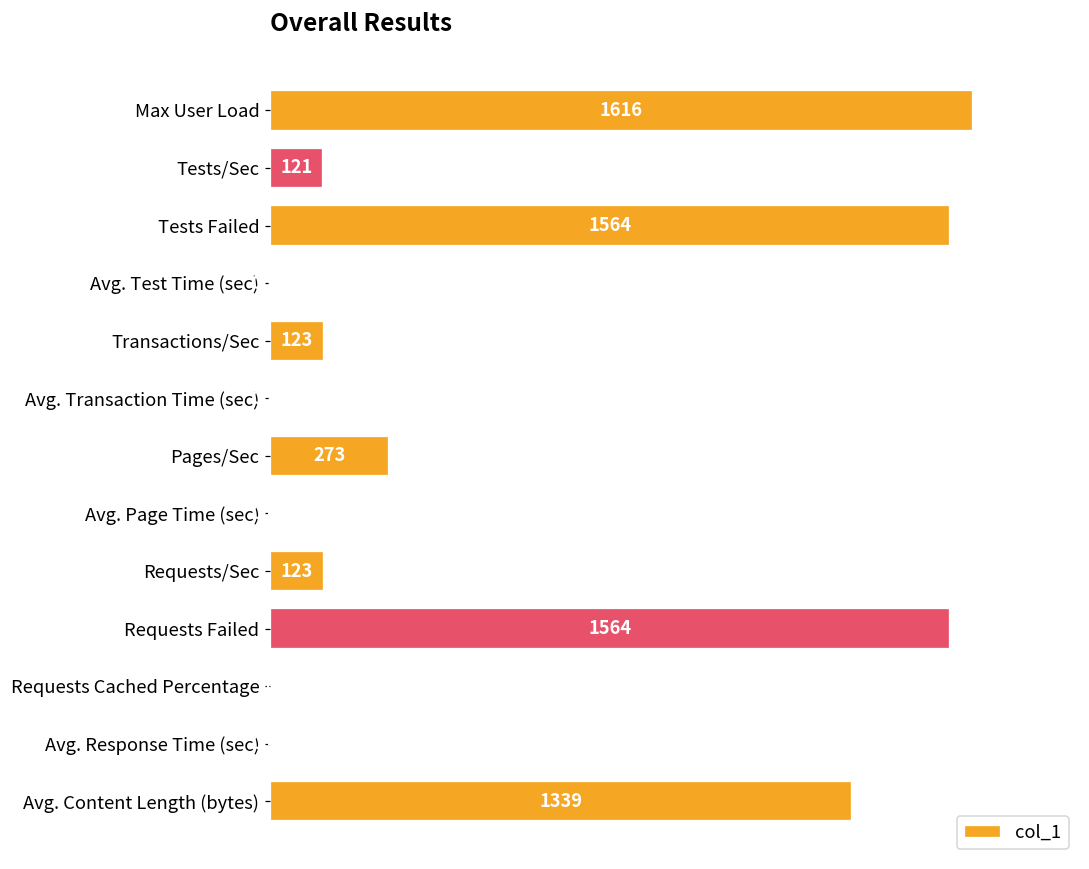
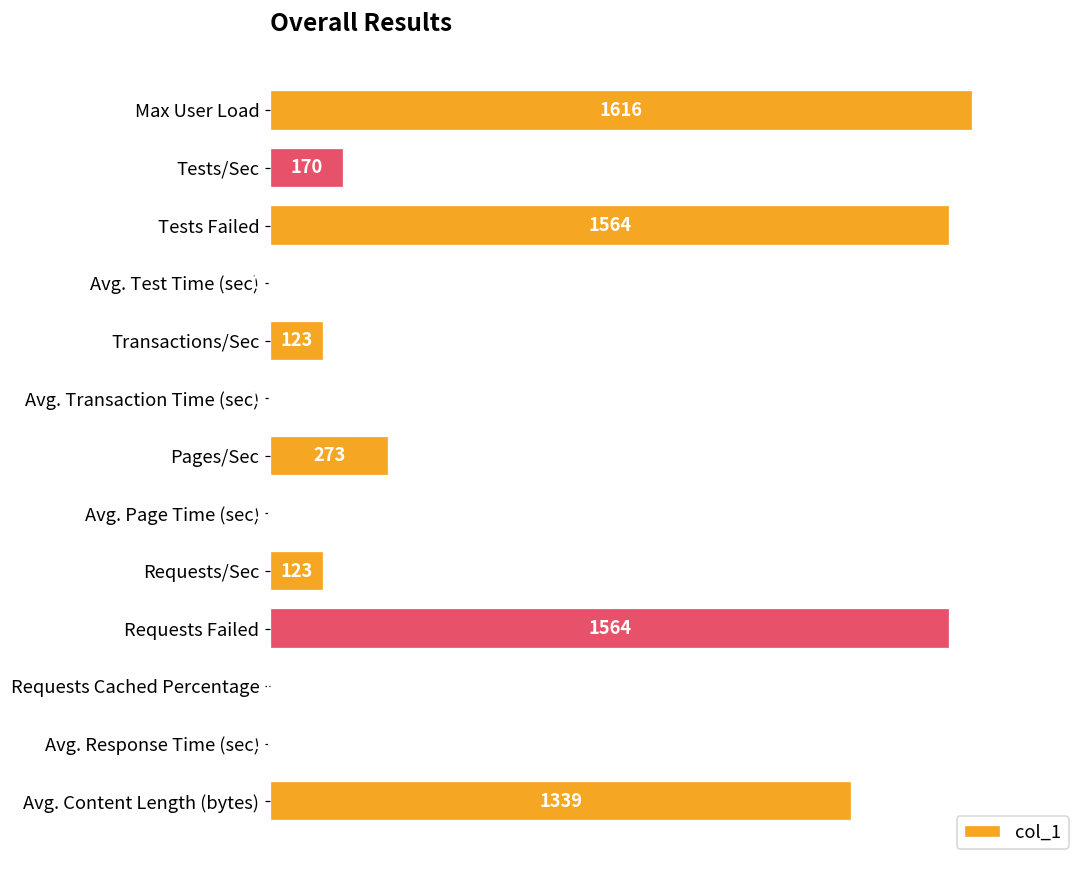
Tests/Sec: 121 -> 170
